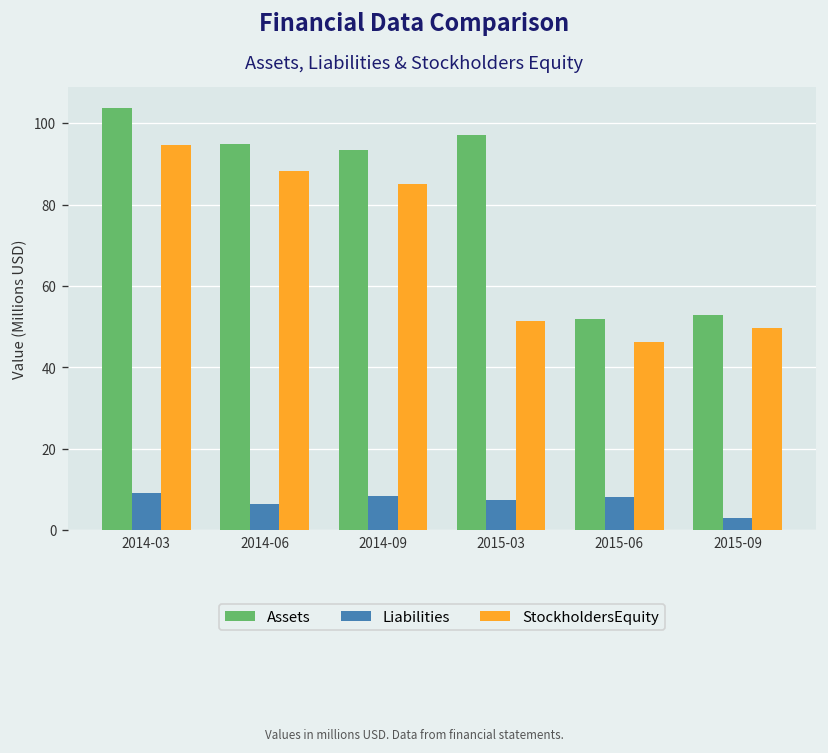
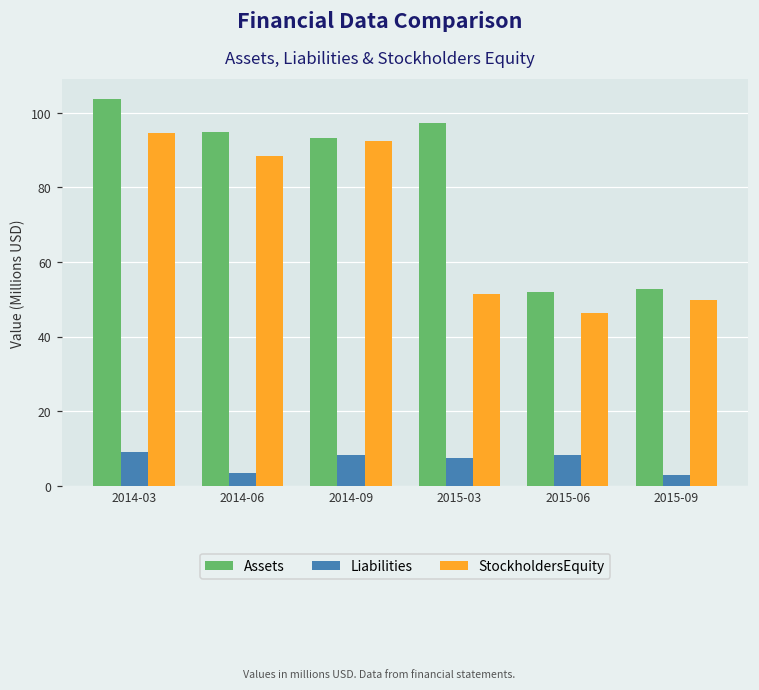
Liabilities, 2014-06: 7 -> 4
StockholdersEquity, 2014-09: 85 -> 92
